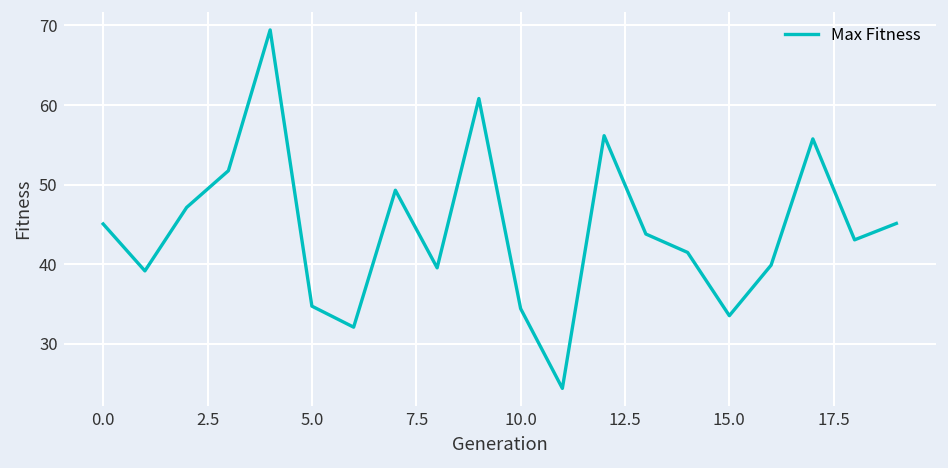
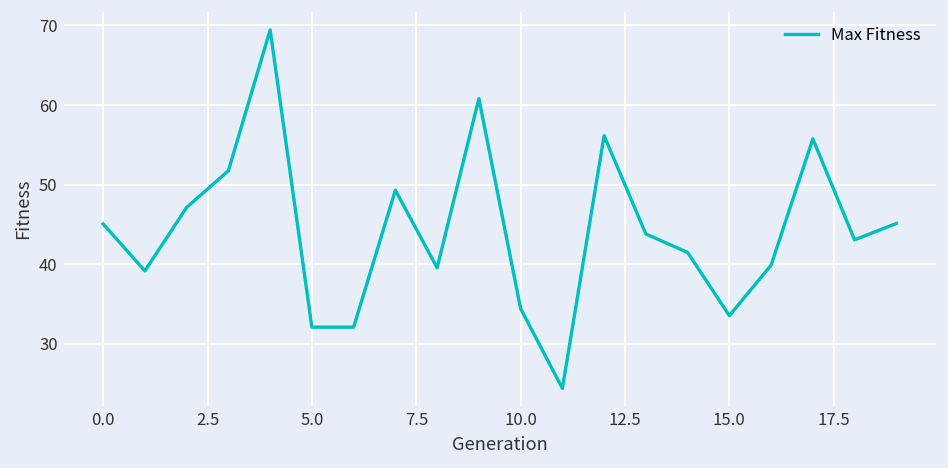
5.0: 35 -> 32
